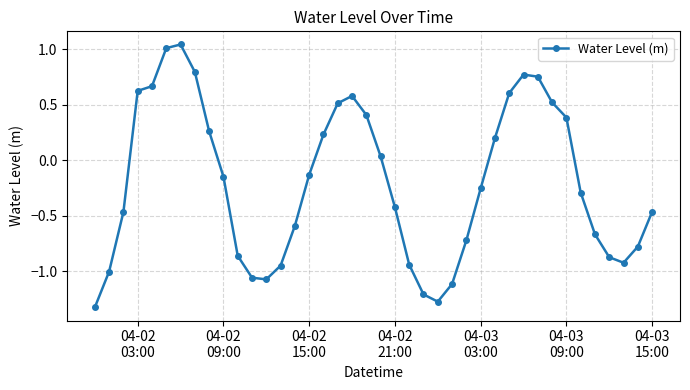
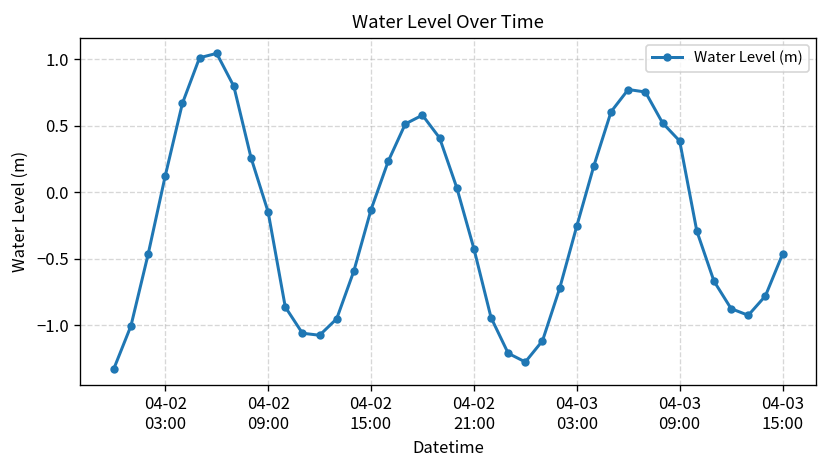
04-02 03:00: 0.63 -> 0.12
